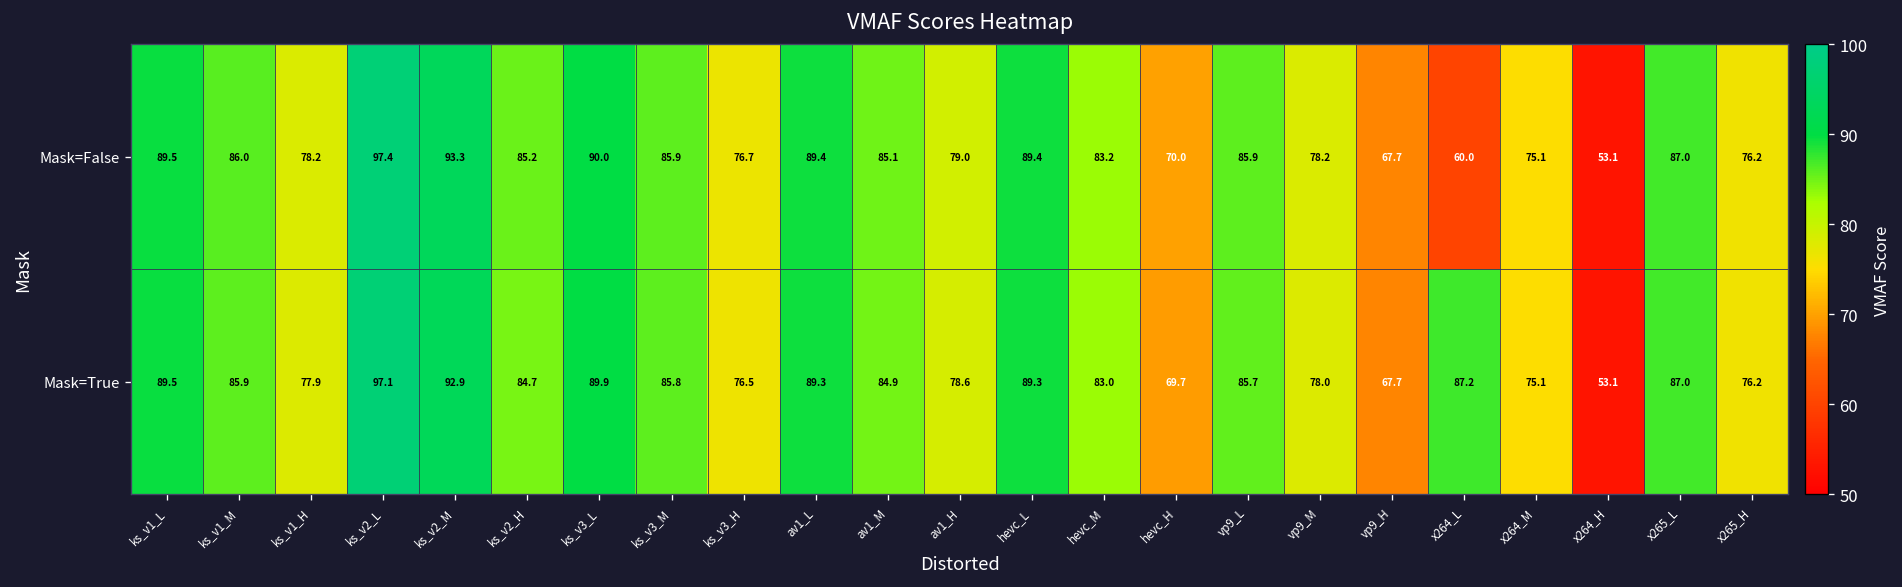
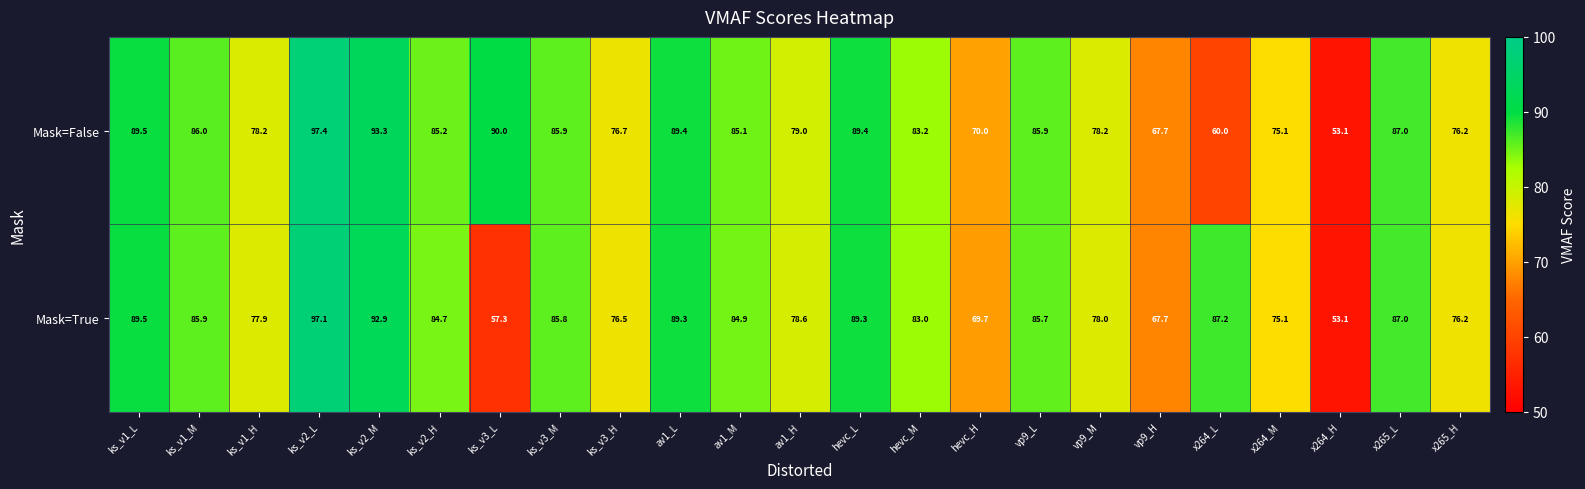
Mask=True, ks_v3_L: 89.9 -> 57.3
